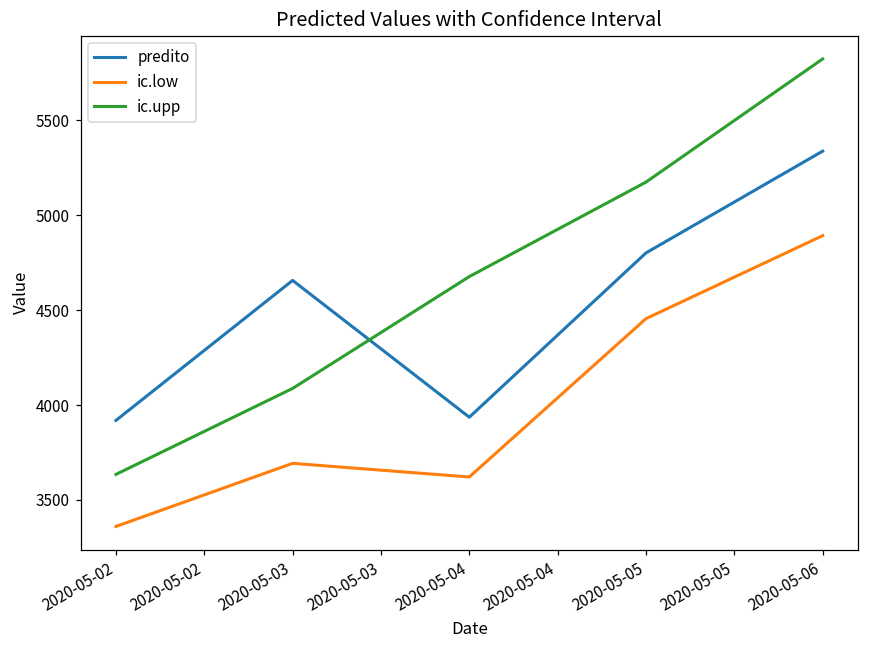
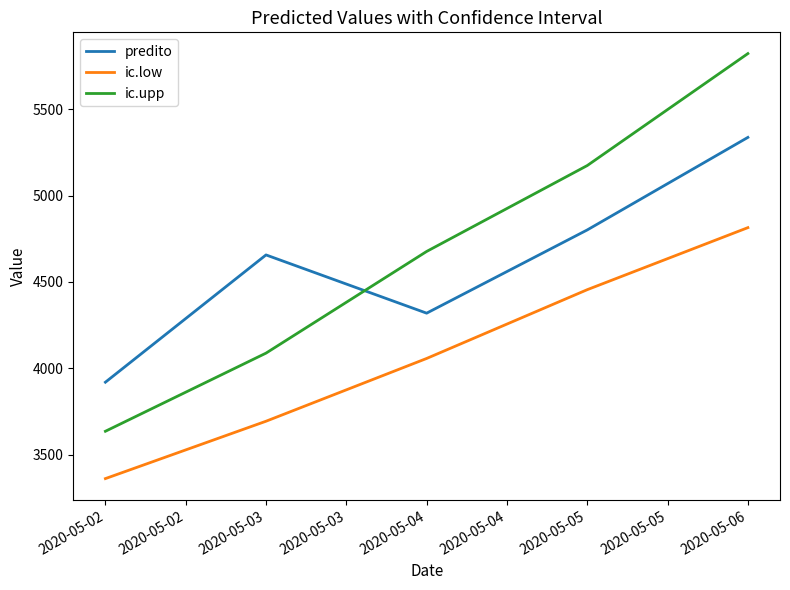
predito, 2020-05-04: 3940 -> 4320
ic.low, 2020-05-04: 3620 -> 4060
ic.low, 2020-05-06: 4890 -> 4810
